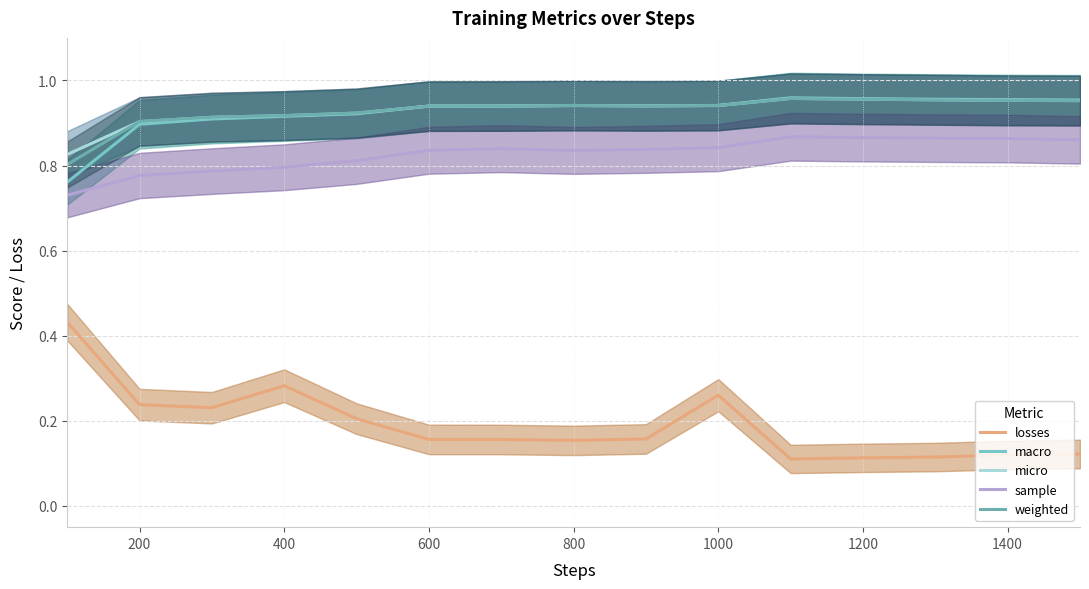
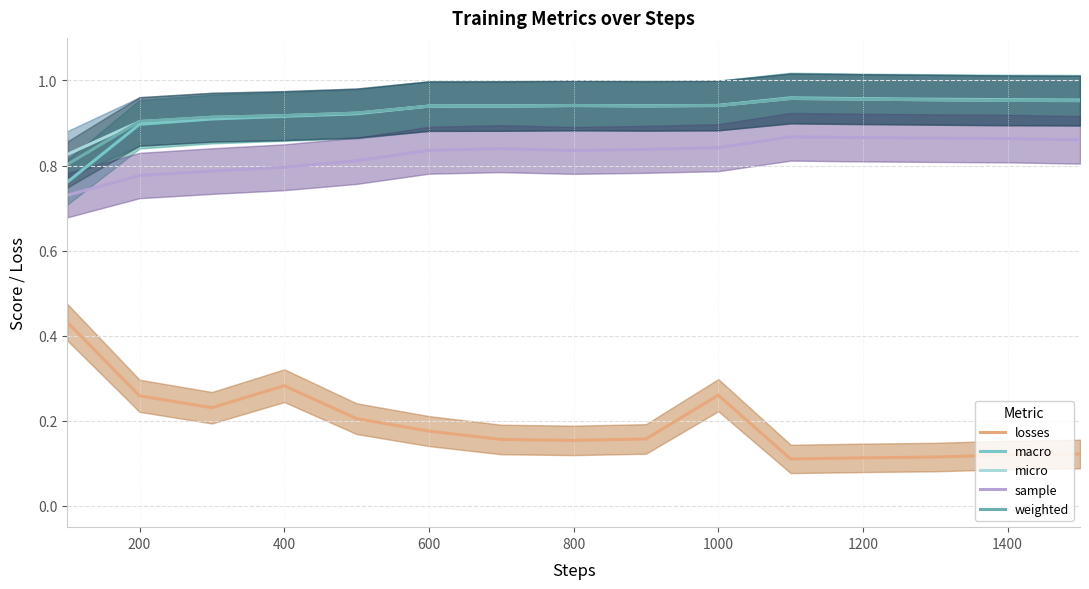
losses, 200: 0.24 -> 0.26
losses, 600: 0.16 -> 0.18
